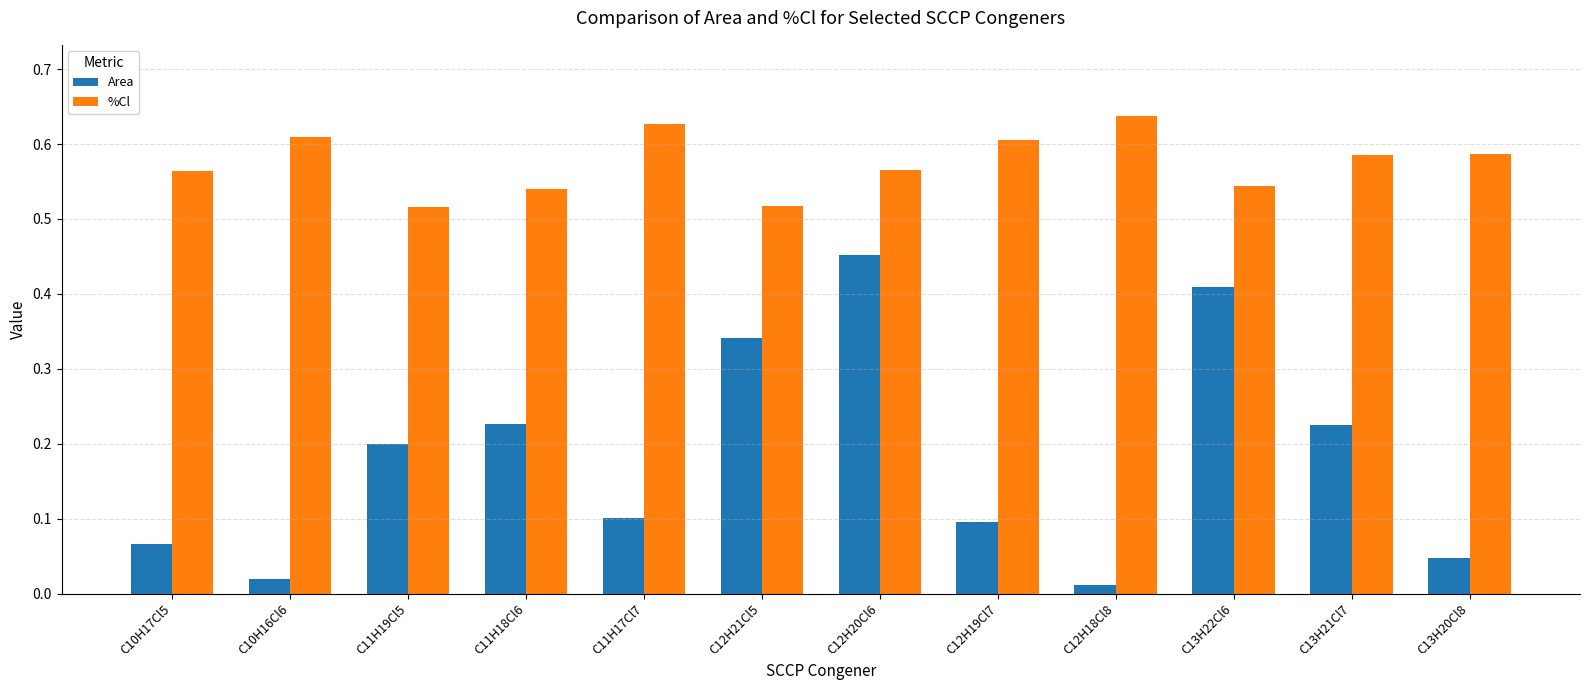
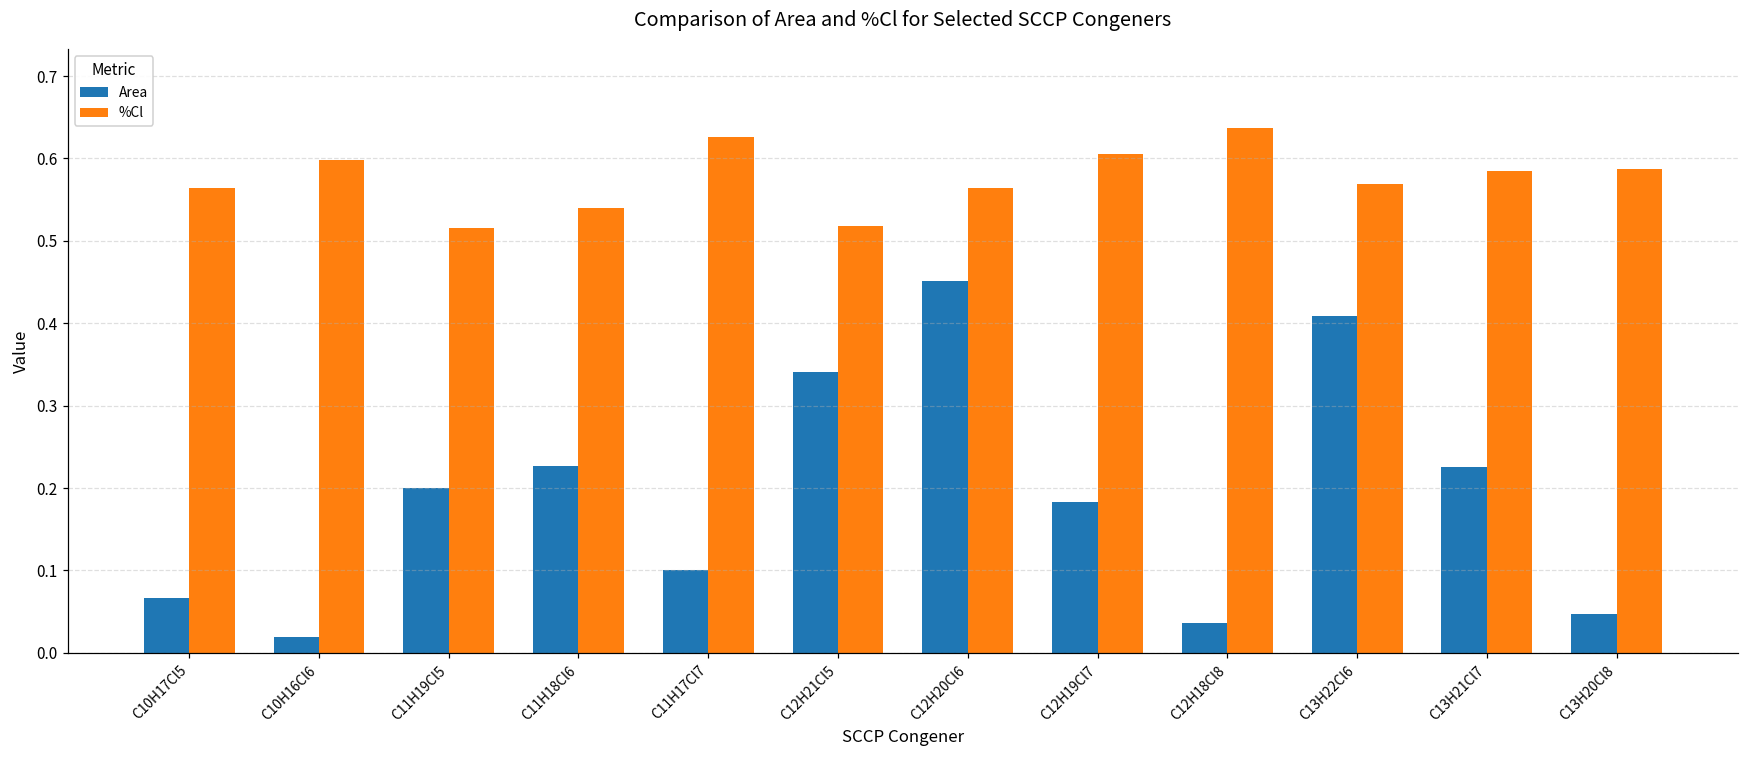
%Cl, C10H16Cl6: 0.61 -> 0.60
Area, C12H19Cl7: 0.10 -> 0.18
Area, C12H18Cl8: 0.01 -> 0.04
%Cl, C13H22Cl6: 0.54 -> 0.57
